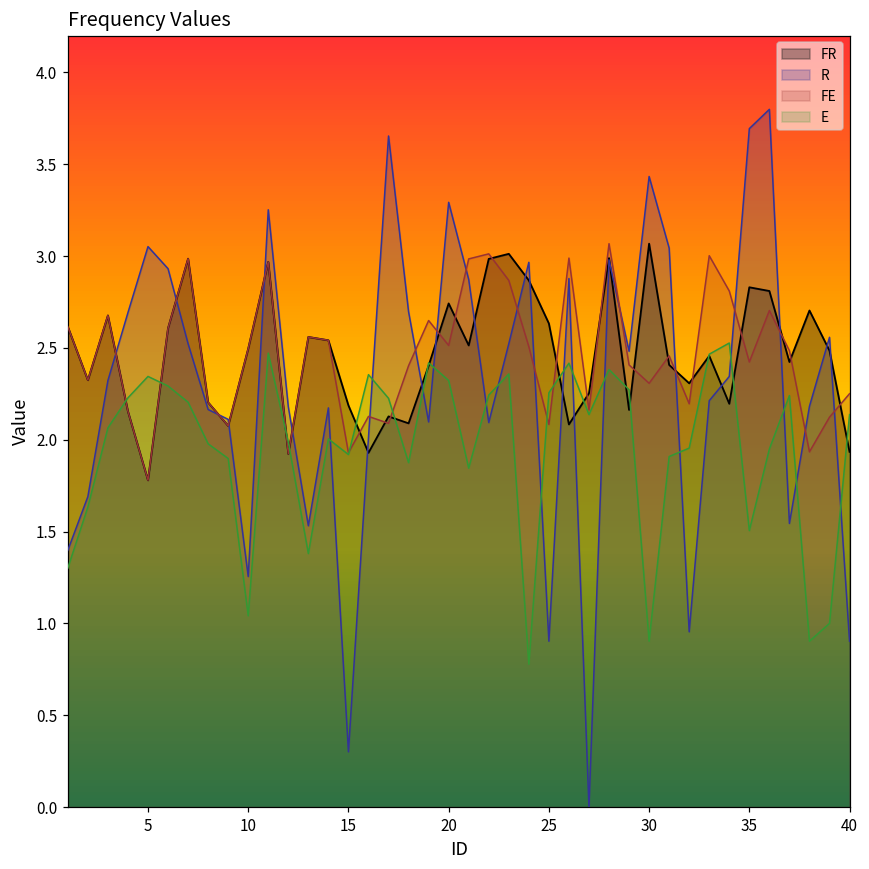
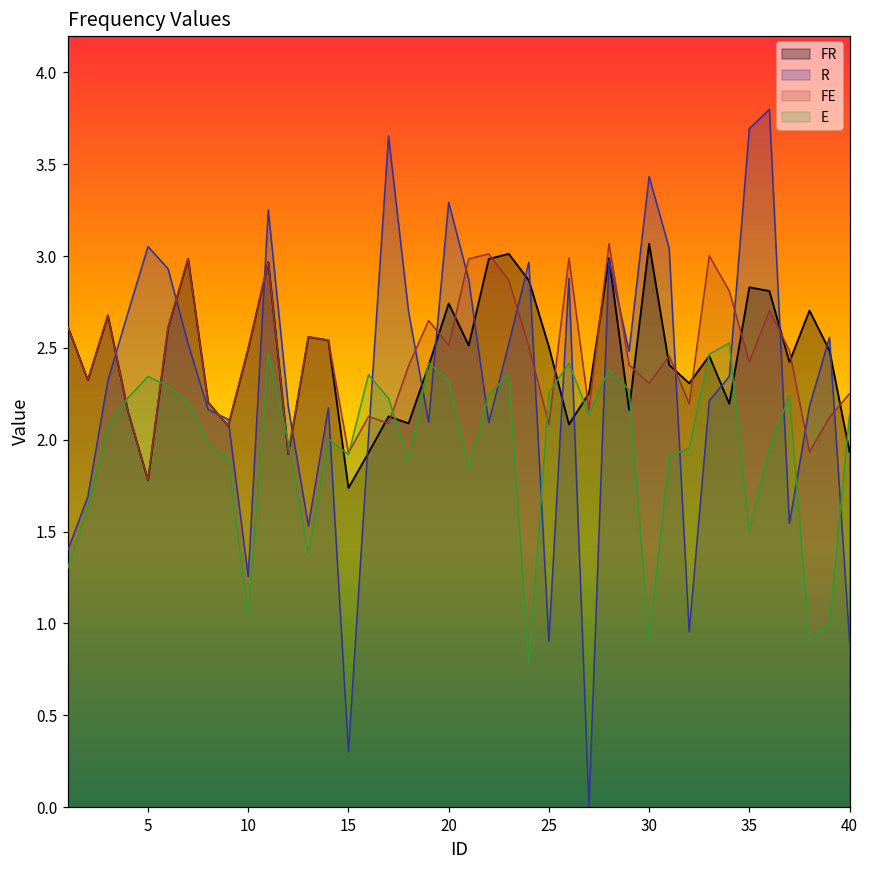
FR, 15: 2.19 -> 1.74
FR, 25: 2.63 -> 2.51
